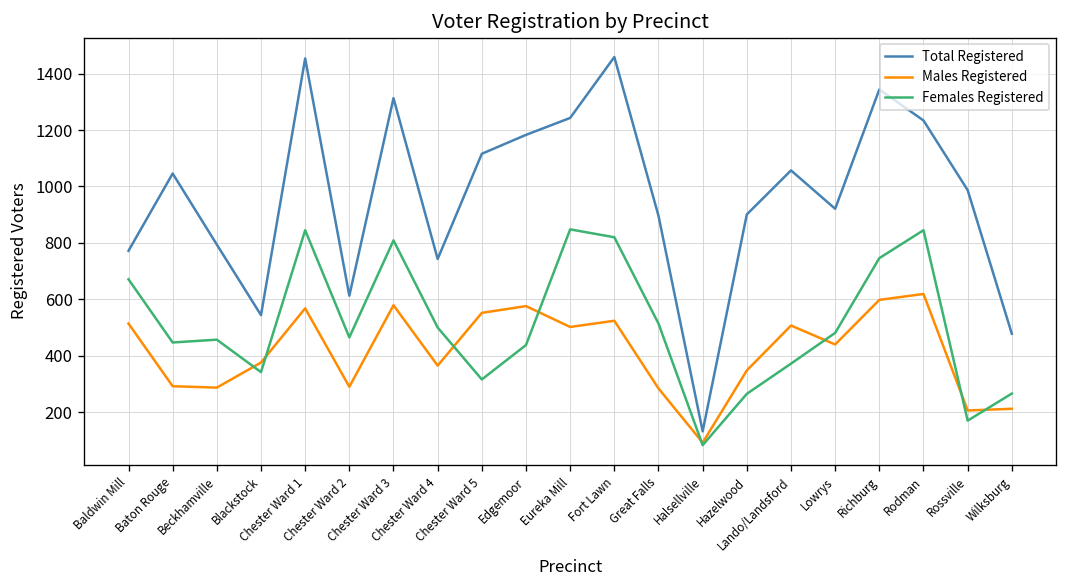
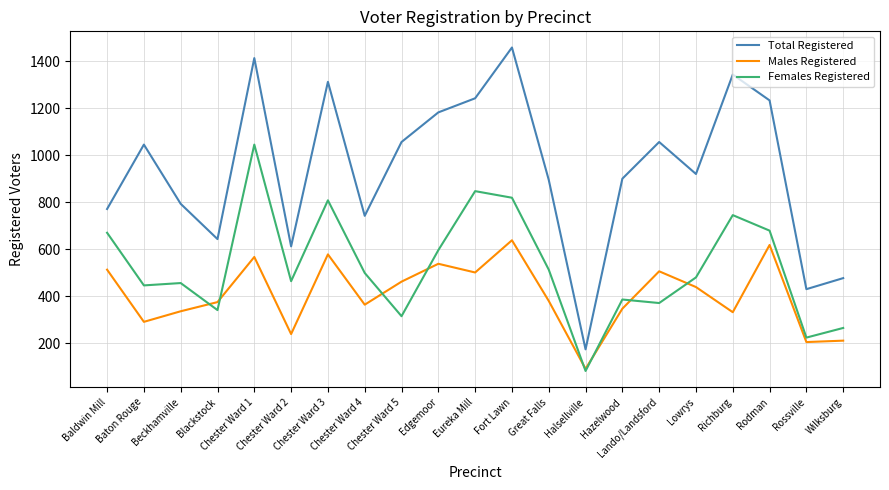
Males Registered, Beckhamville: 290 -> 340
Total Registered, Blackstock: 540 -> 640
Total Registered, Chester Ward 1: 1450 -> 1410
Females Registered, Chester Ward 1: 850 -> 1050
Males Registered, Chester Ward 2: 290 -> 240
Total Registered, Chester Ward 5: 1120 -> 1060
Males Registered, Chester Ward 5: 550 -> 460
Males Registered, Edgemoor: 580 -> 540
Females Registered, Edgemoor: 440 -> 600
Males Registered, Fort Lawn: 520 -> 640
Males Registered, Great Falls: 280 -> 380
Total Registered, Halsellville: 130 -> 180
Females Registered, Hazelwood: 270 -> 390
Males Registered, Richburg: 600 -> 330
Females Registered, Rodman: 850 -> 680
Total Registered, Rossville: 990 -> 430
Females Registered, Rossville: 170 -> 230
